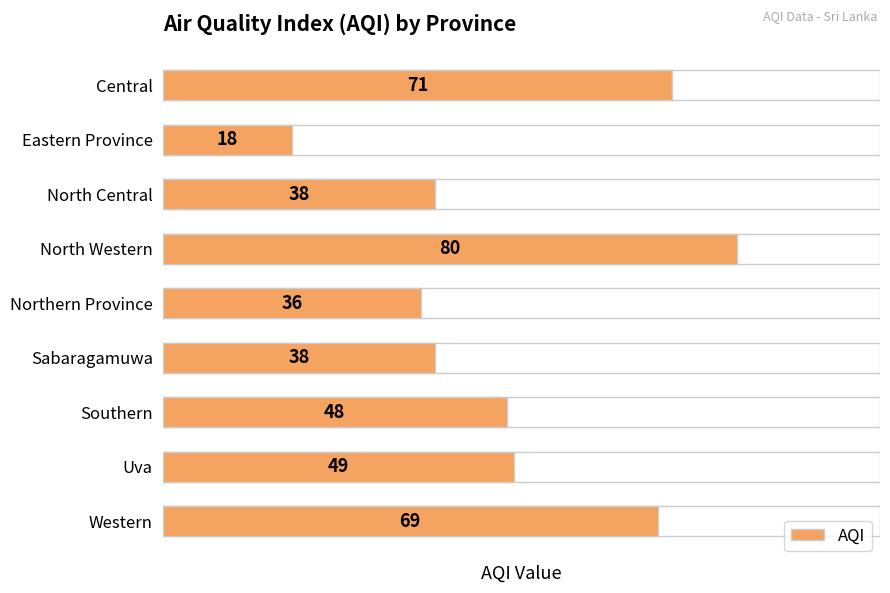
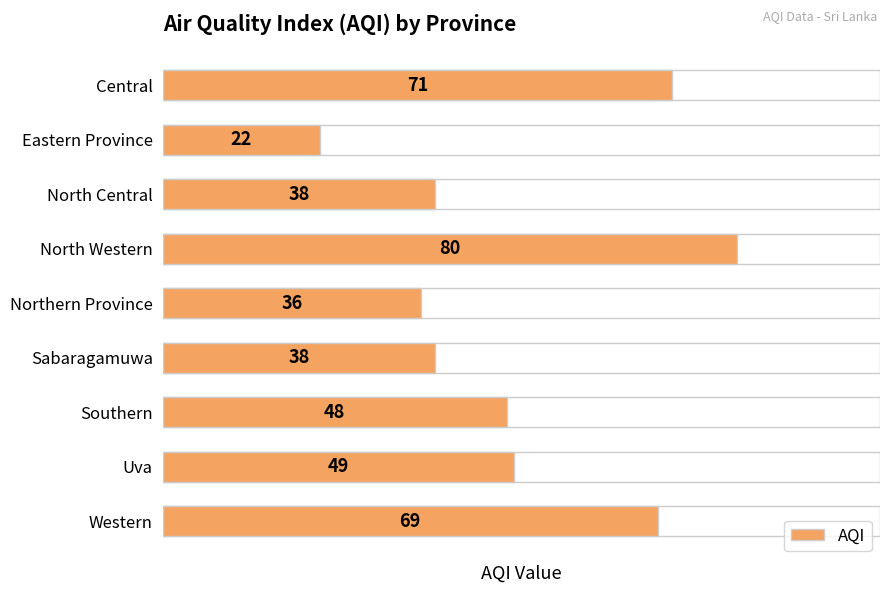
AQI, Eastern Province: 18 -> 22
